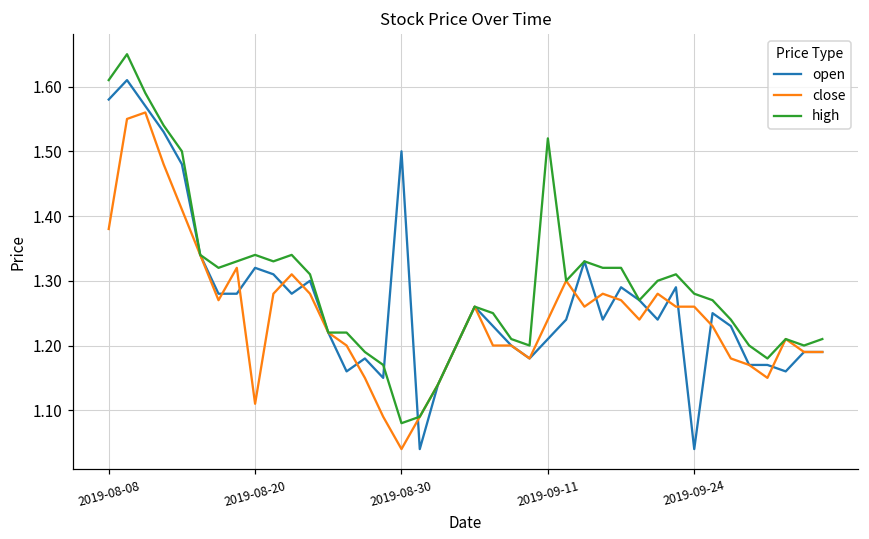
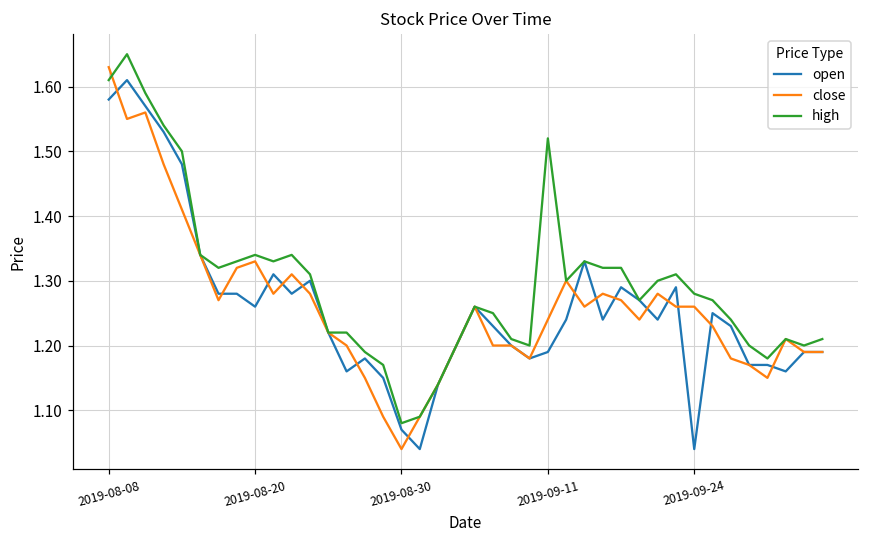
close, 2019-08-08: 1.38 -> 1.63
open, 2019-08-20: 1.32 -> 1.26
close, 2019-08-20: 1.11 -> 1.33
open, 2019-08-30: 1.50 -> 1.07
open, 2019-09-11: 1.21 -> 1.19
